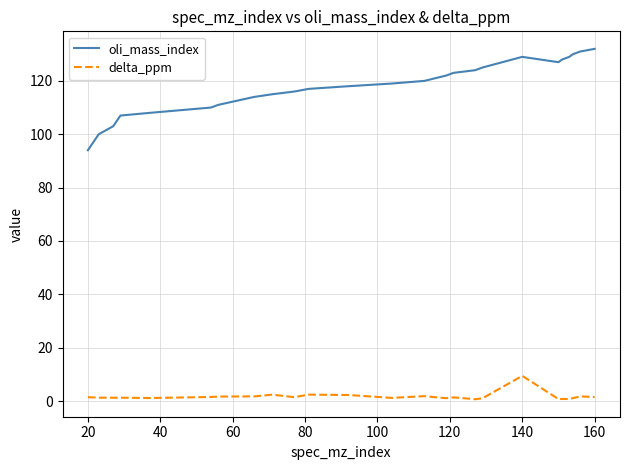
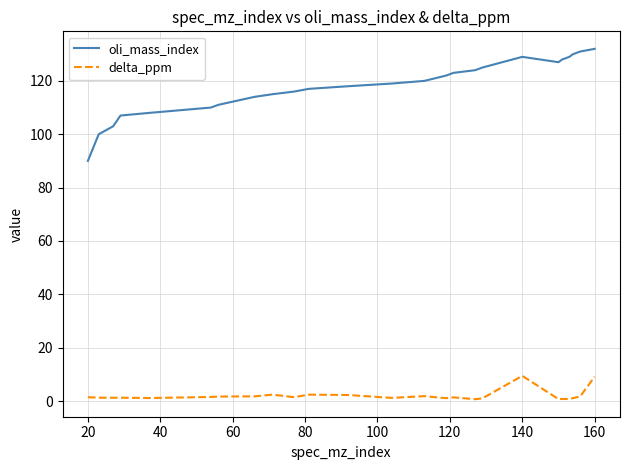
oli_mass_index, 20: 94 -> 90
delta_ppm, 160: 1 -> 9
